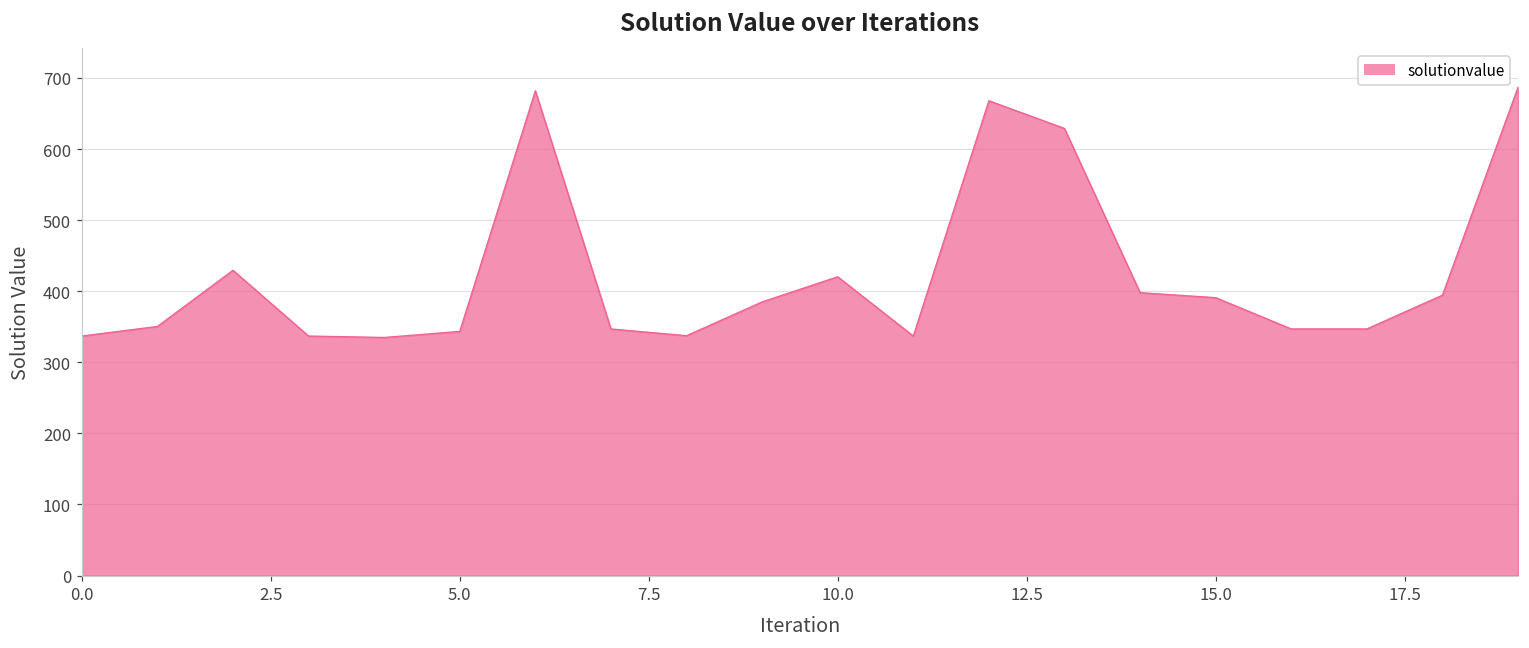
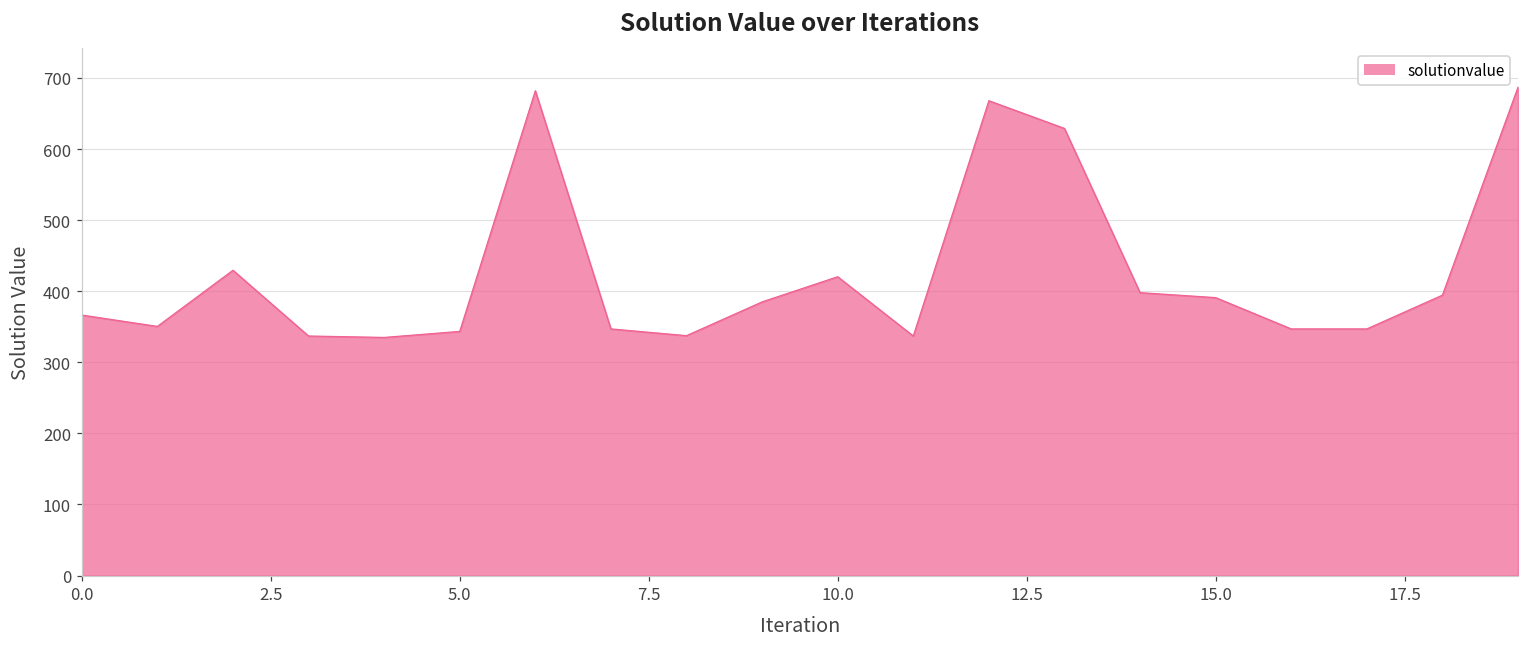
0.0: 340 -> 370
